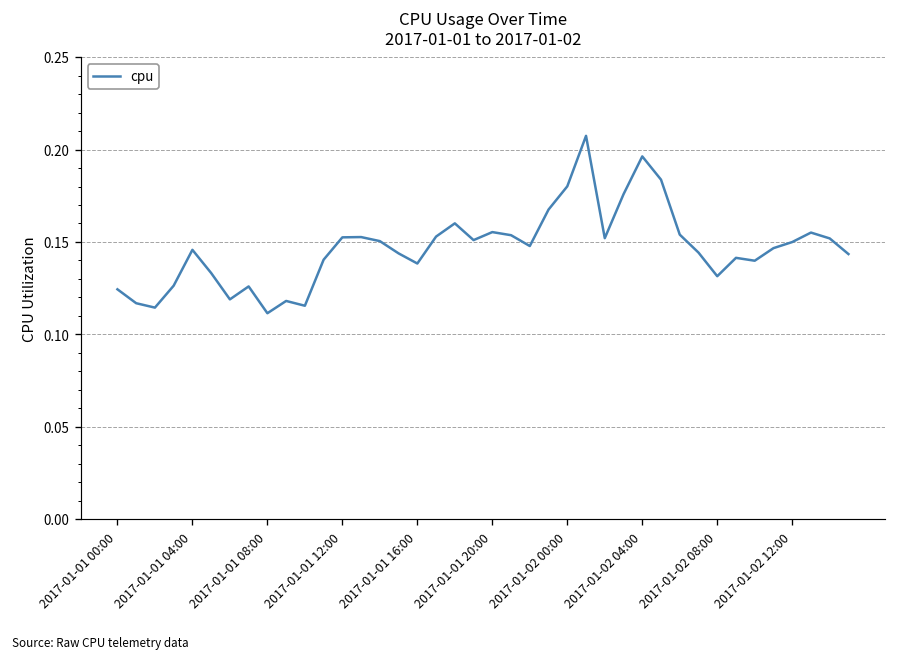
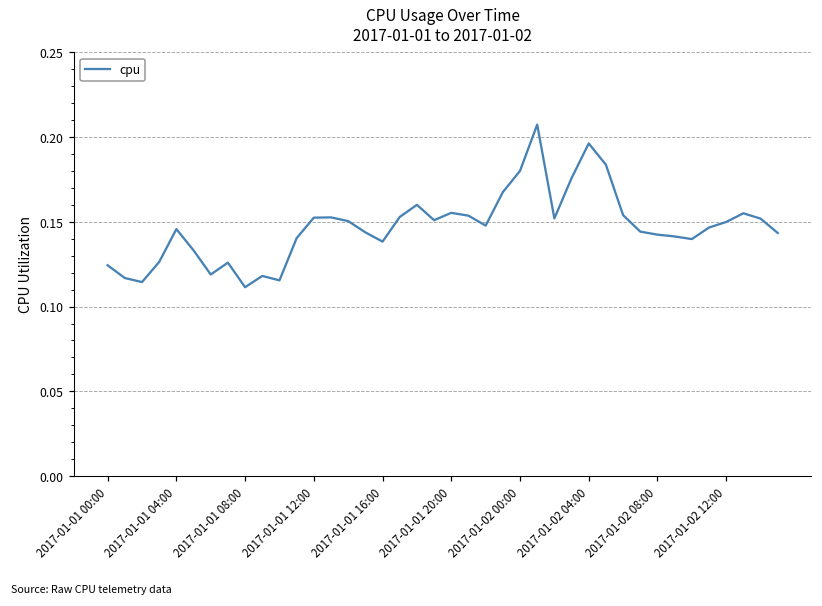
2017-01-02 08:00: 0.131 -> 0.142
